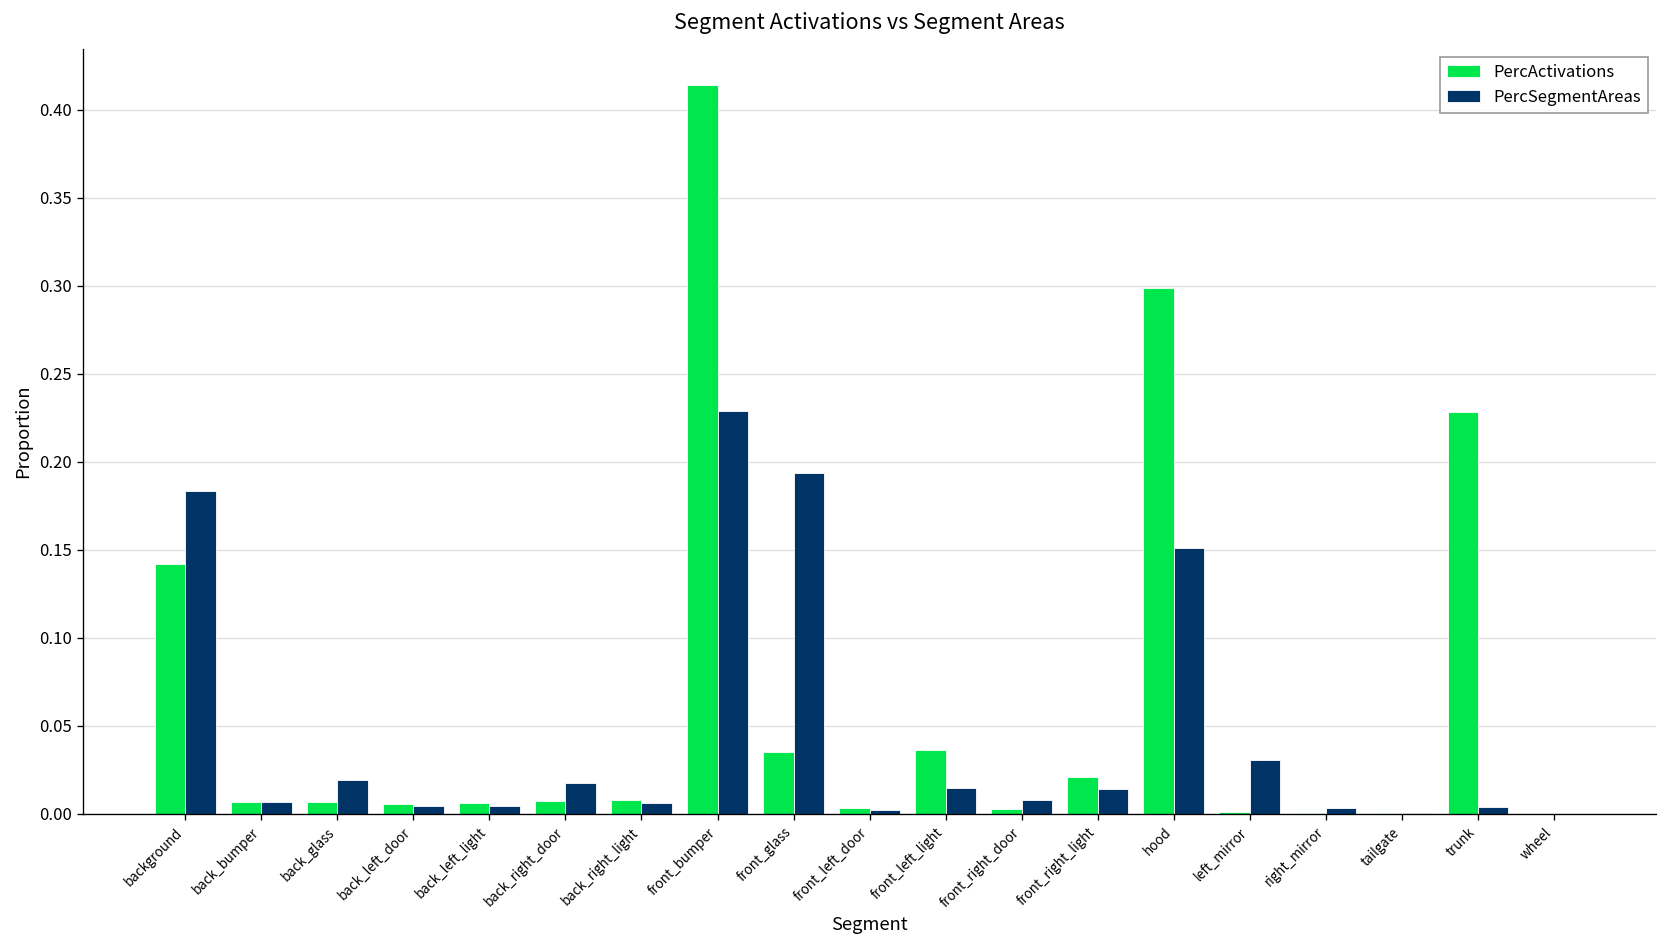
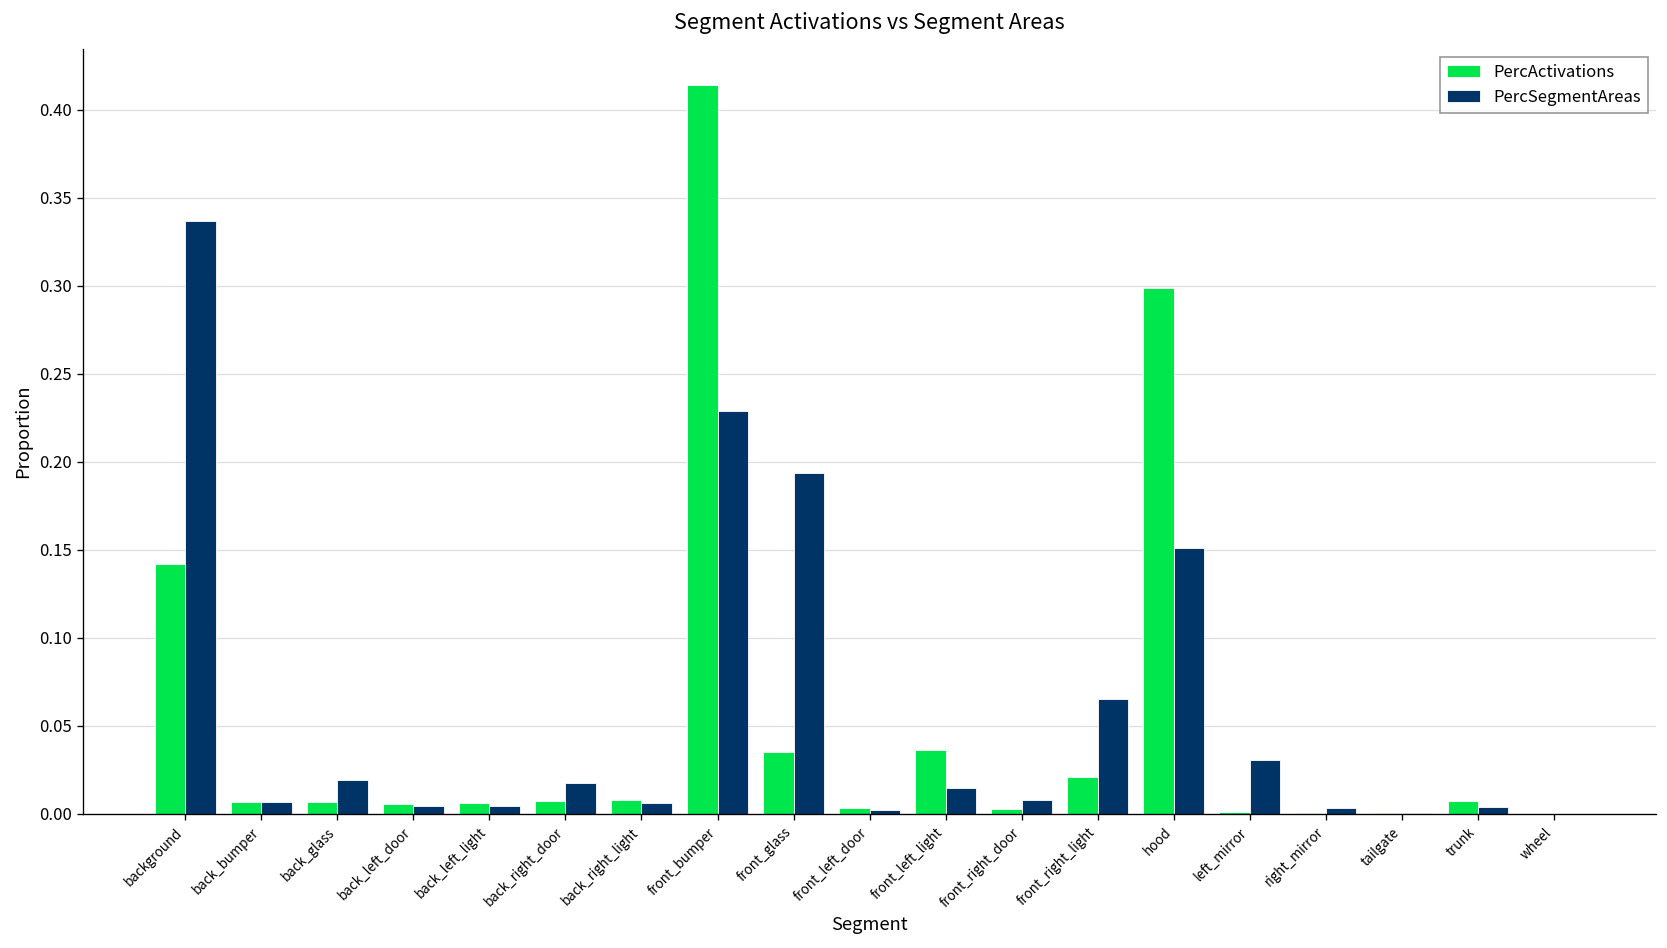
PercSegmentAreas, background: 0.184 -> 0.337
PercSegmentAreas, front_right_light: 0.014 -> 0.065
PercActivations, trunk: 0.228 -> 0.007
